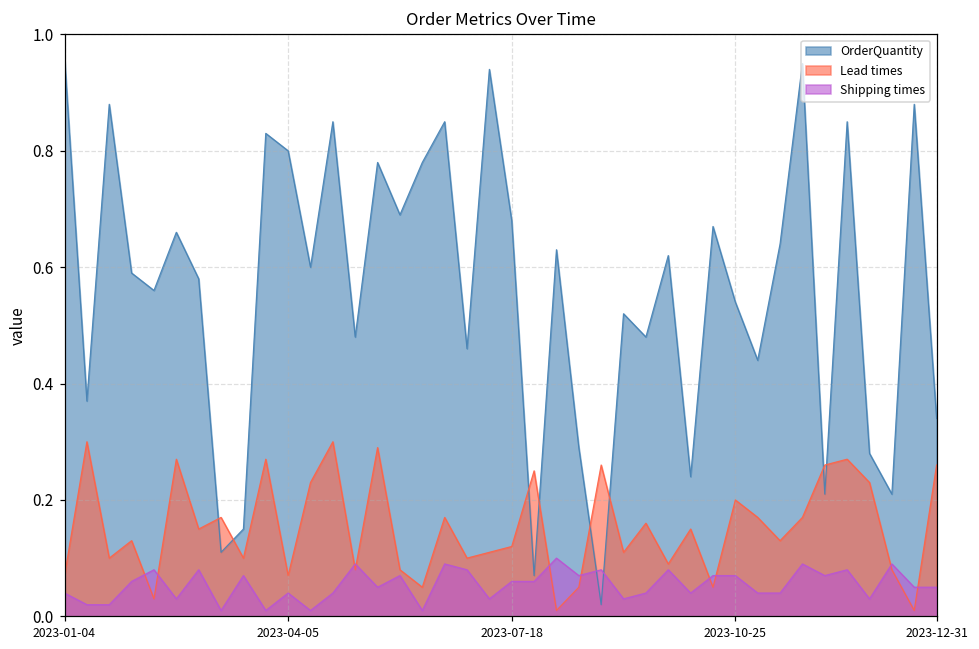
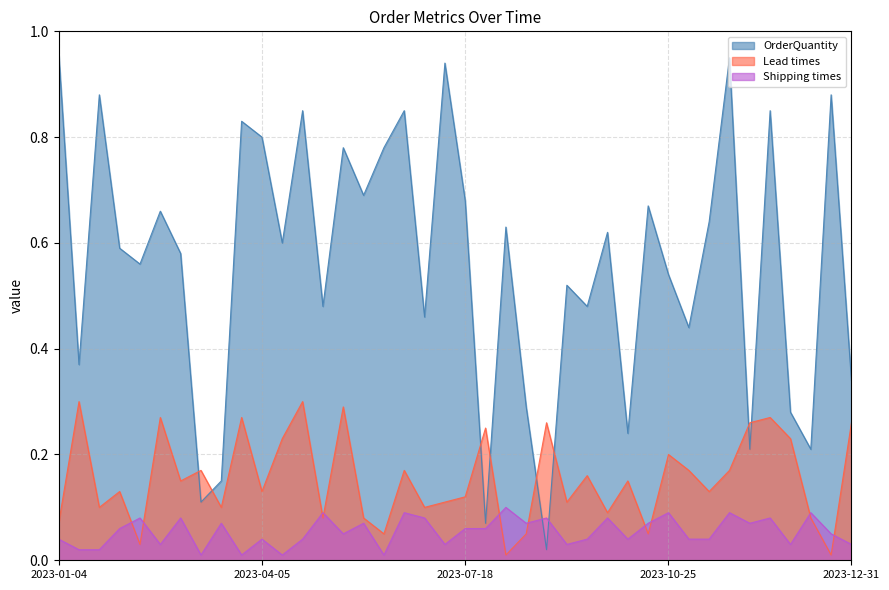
Lead times, 2023-04-05: 0.07 -> 0.13
Shipping times, 2023-10-25: 0.07 -> 0.09
Shipping times, 2023-12-31: 0.05 -> 0.03
